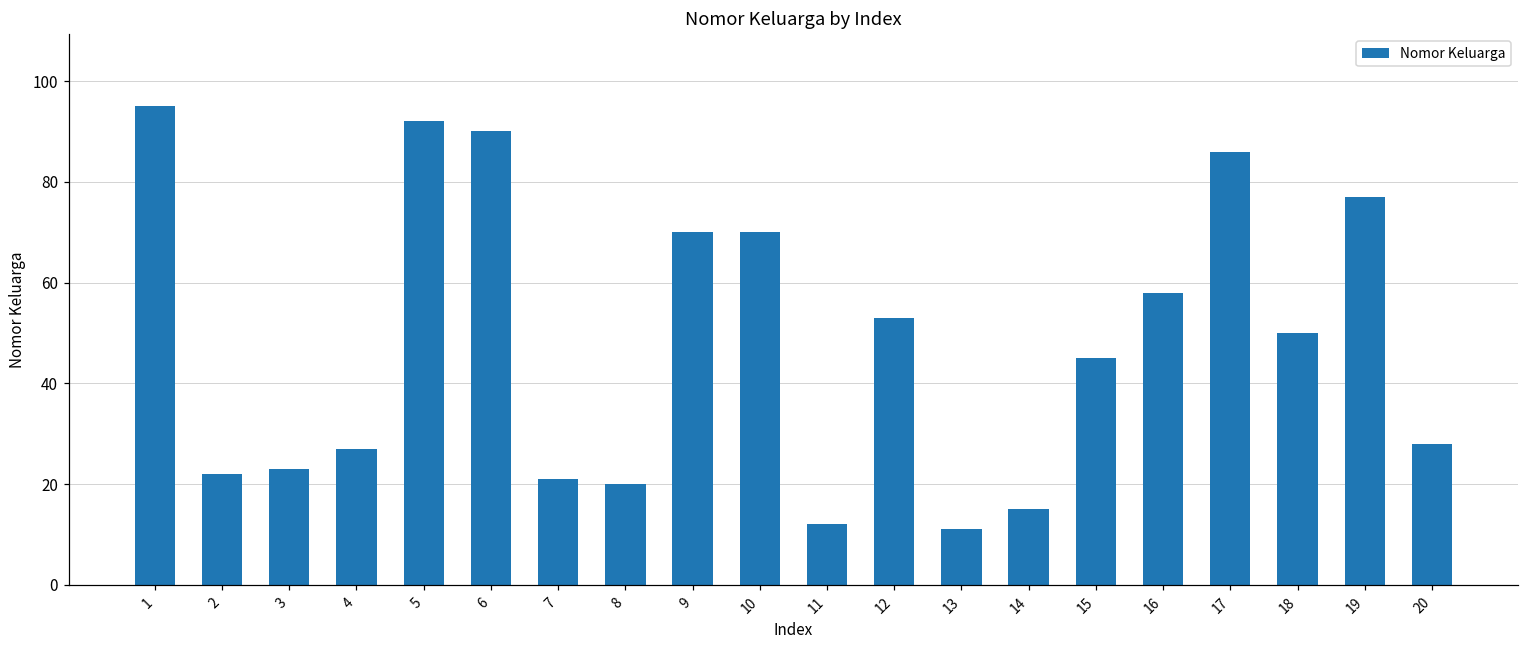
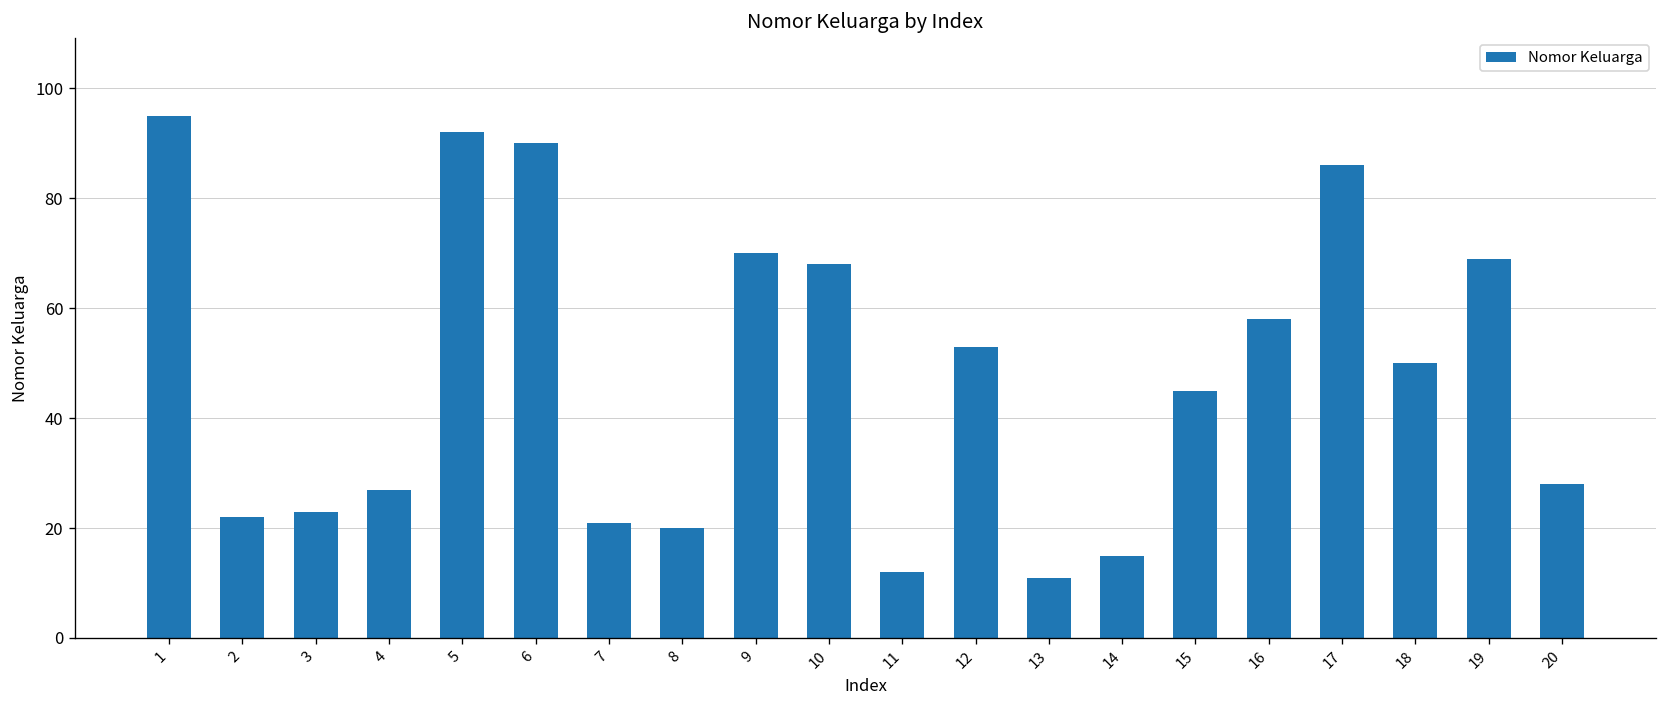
10: 70 -> 68
19: 77 -> 69
